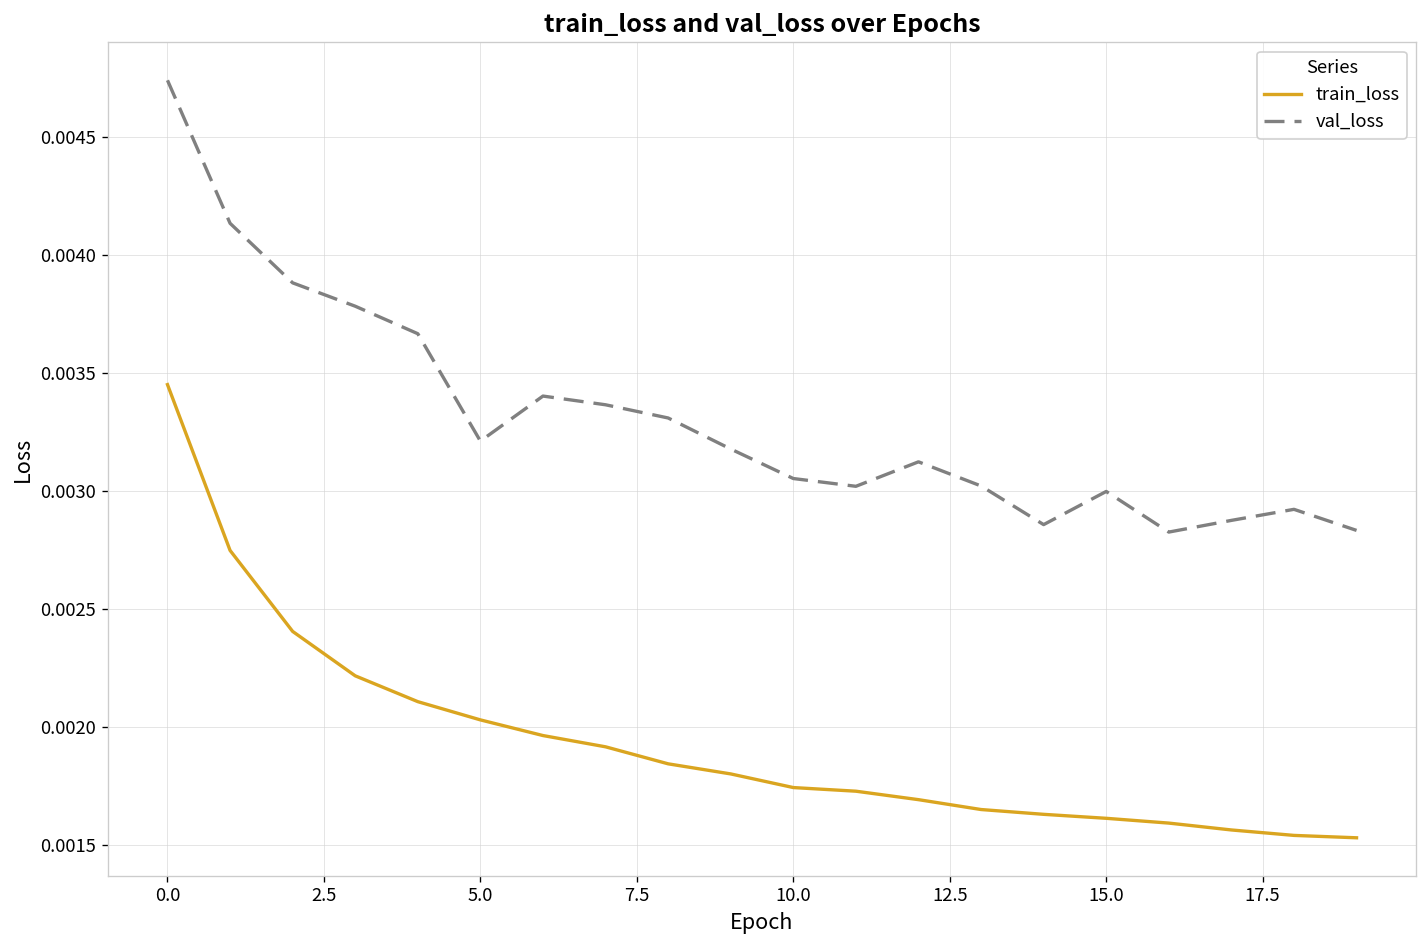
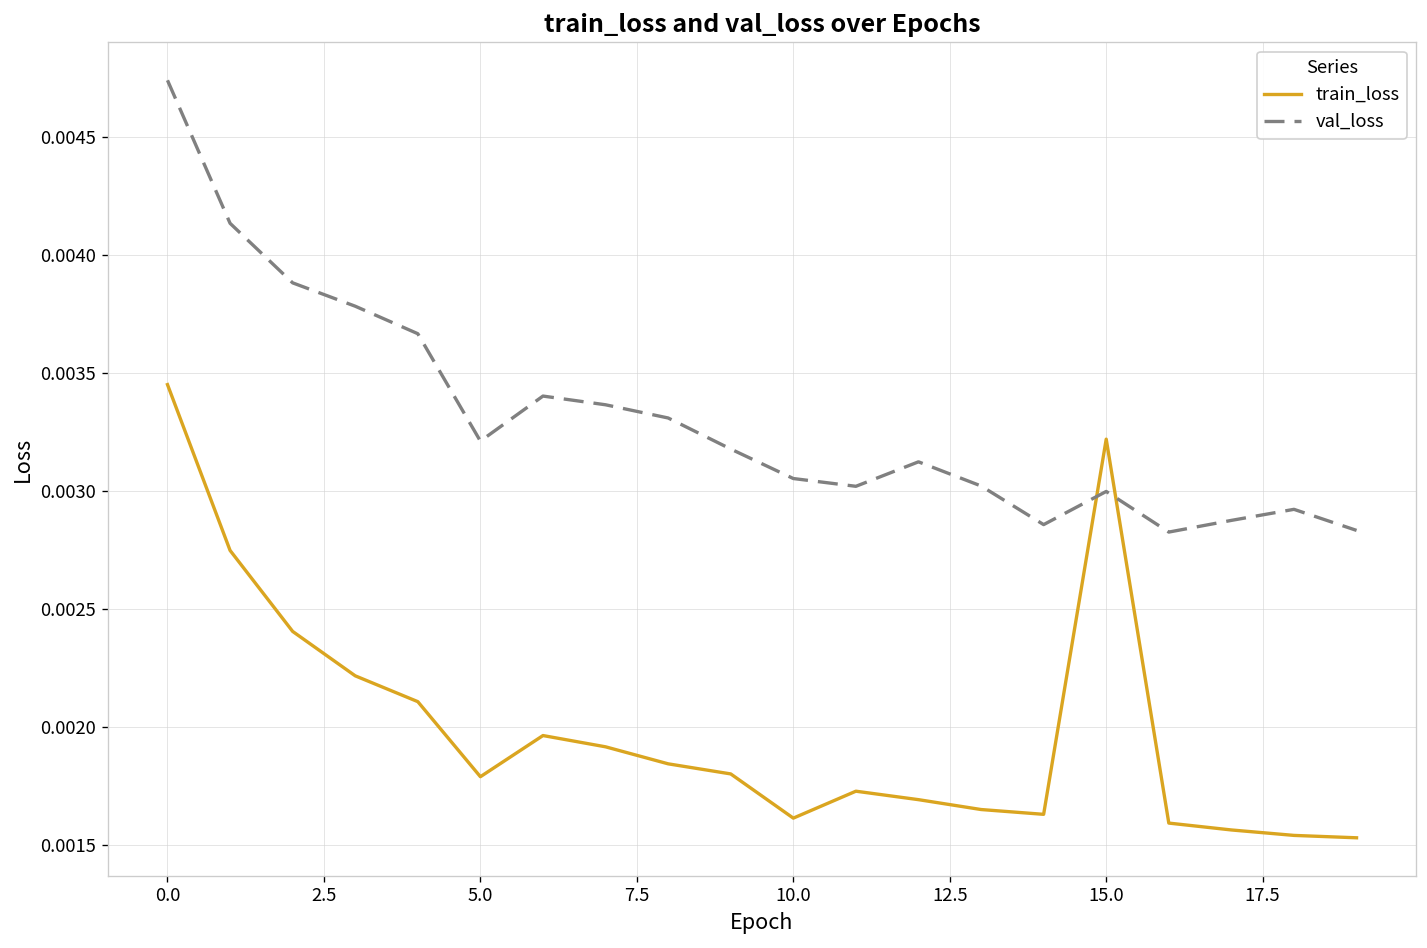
train_loss, 5.0: 0.00203 -> 0.00179
train_loss, 10.0: 0.00174 -> 0.00161
train_loss, 15.0: 0.00161 -> 0.00322
